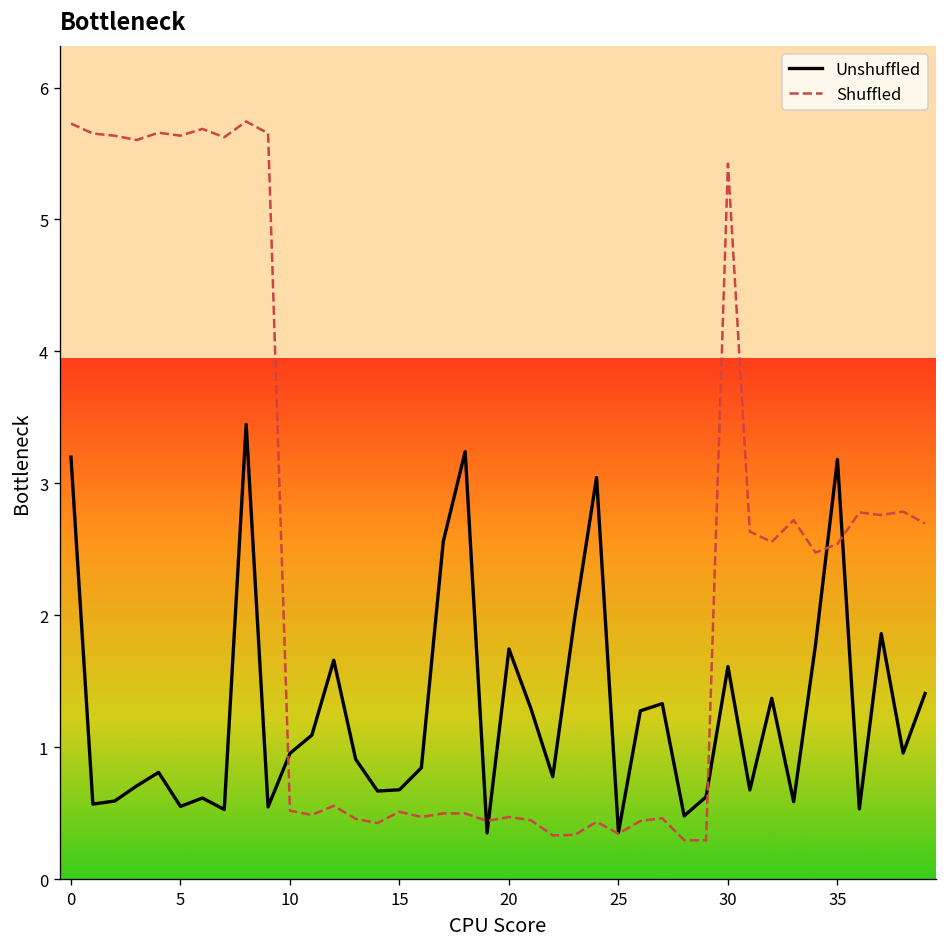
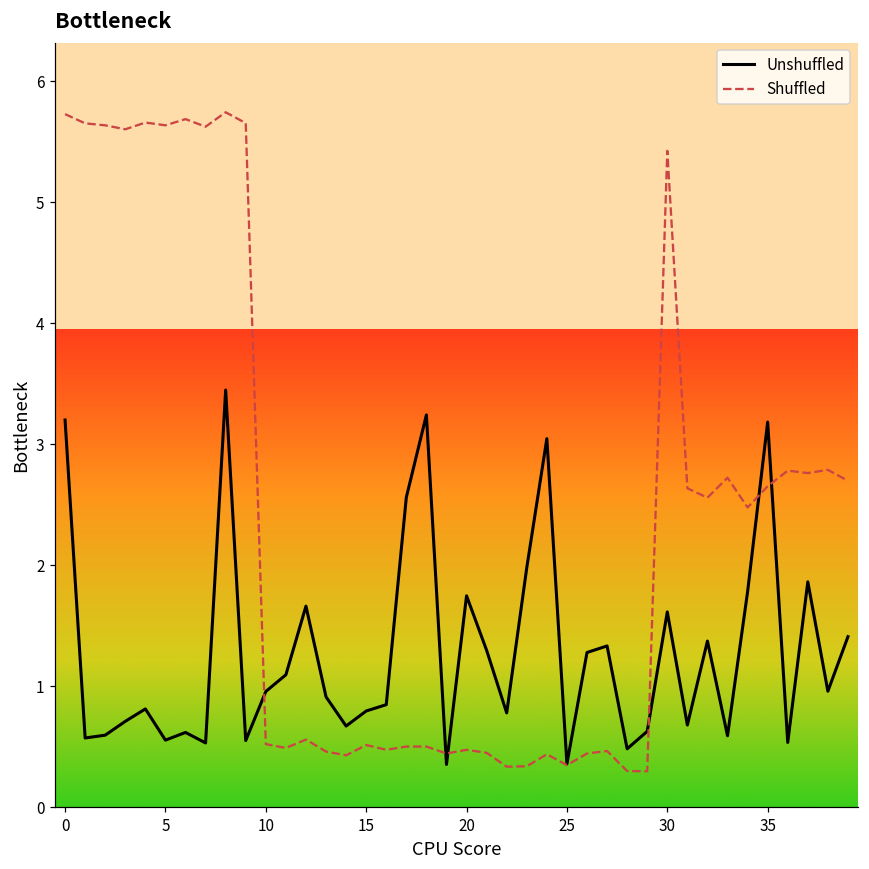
Unshuffled, 15: 0.68 -> 0.79
Shuffled, 35: 2.54 -> 2.65
